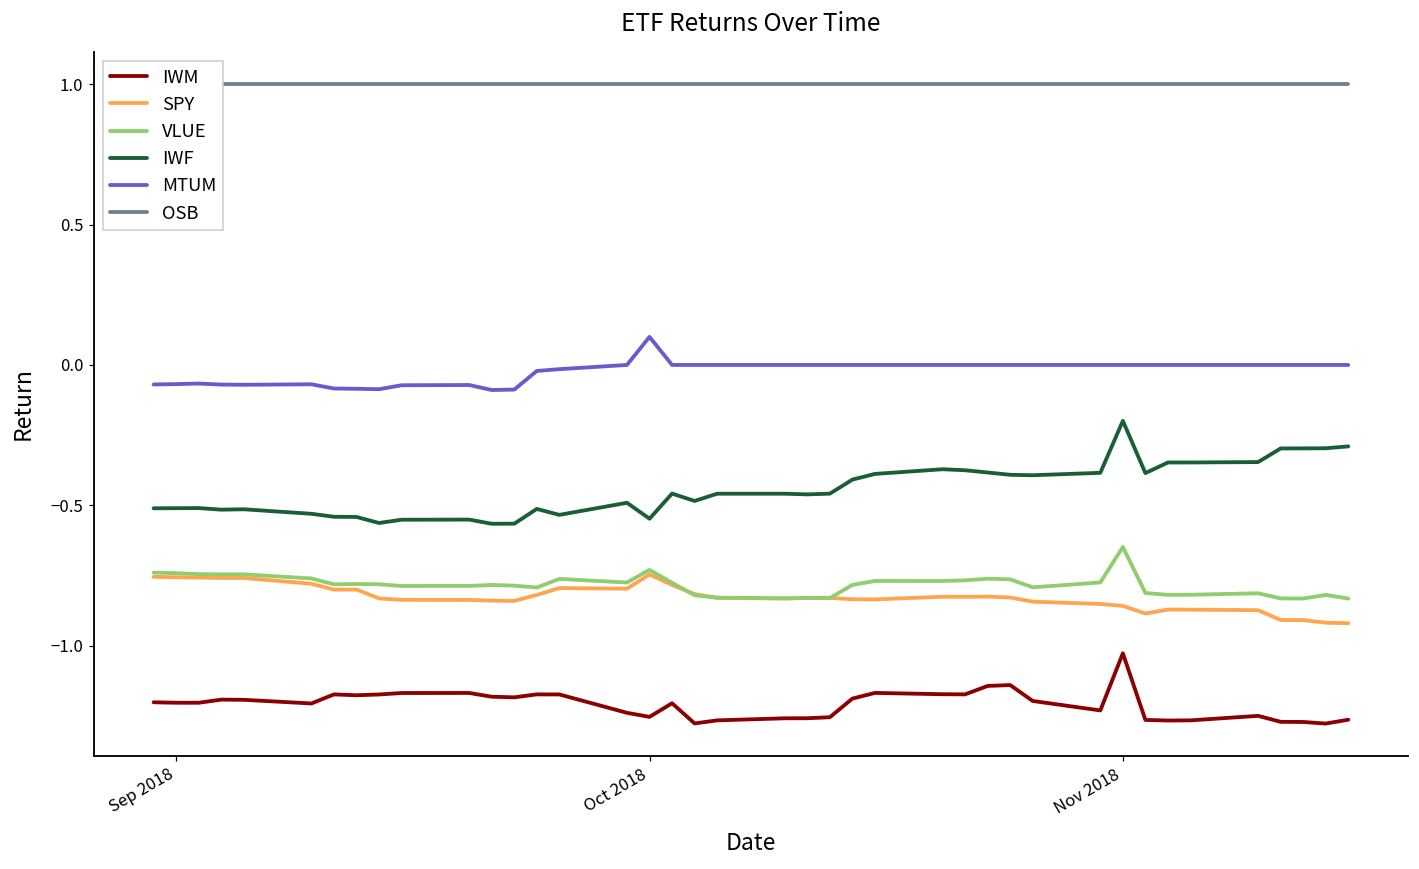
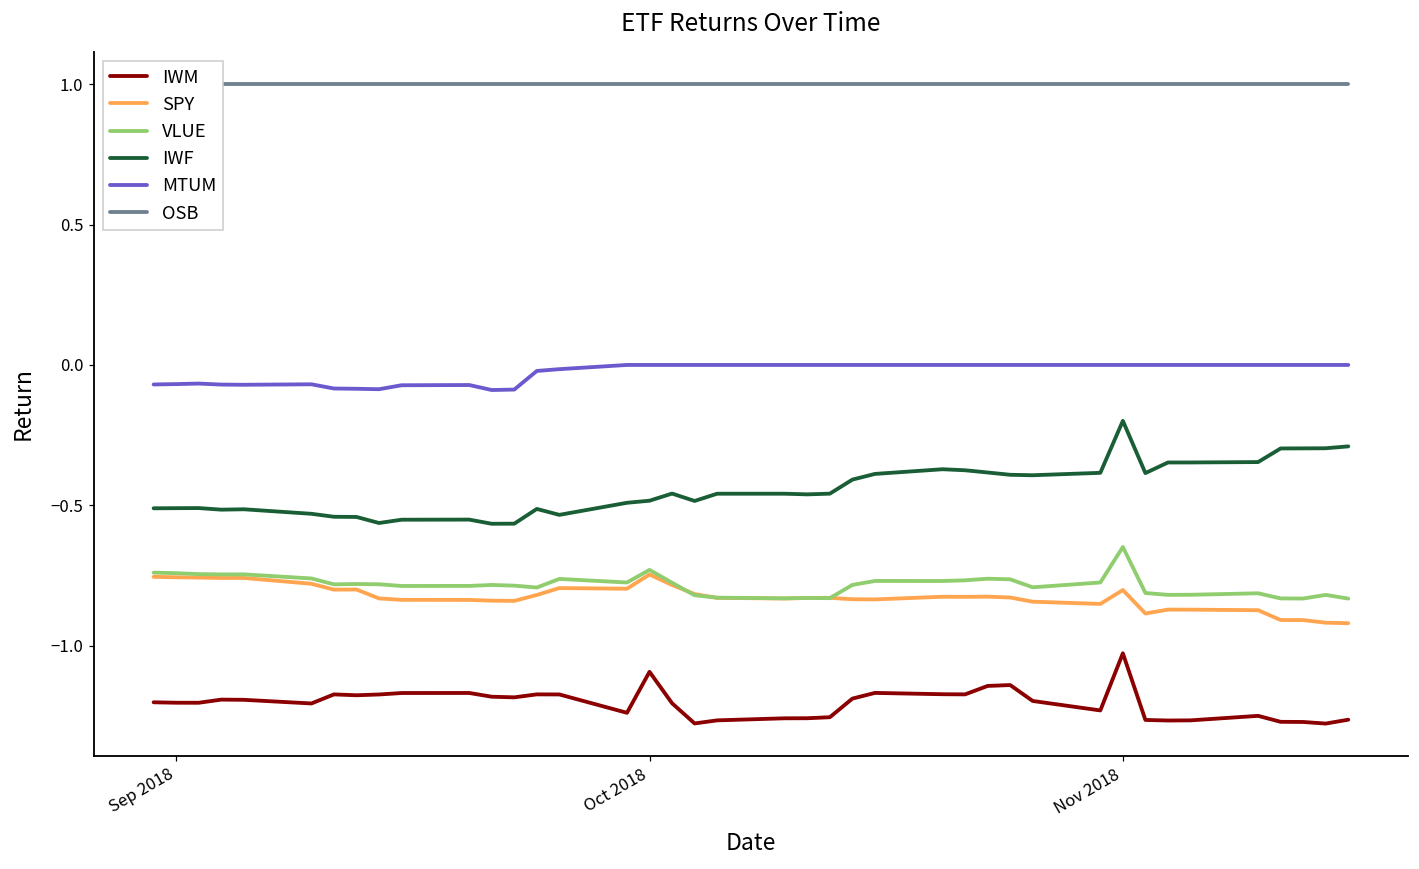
IWM, Oct 2018: -1.25 -> -1.09
IWF, Oct 2018: -0.55 -> -0.48
MTUM, Oct 2018: 0.1 -> 0.0
SPY, Nov 2018: -0.86 -> -0.80
